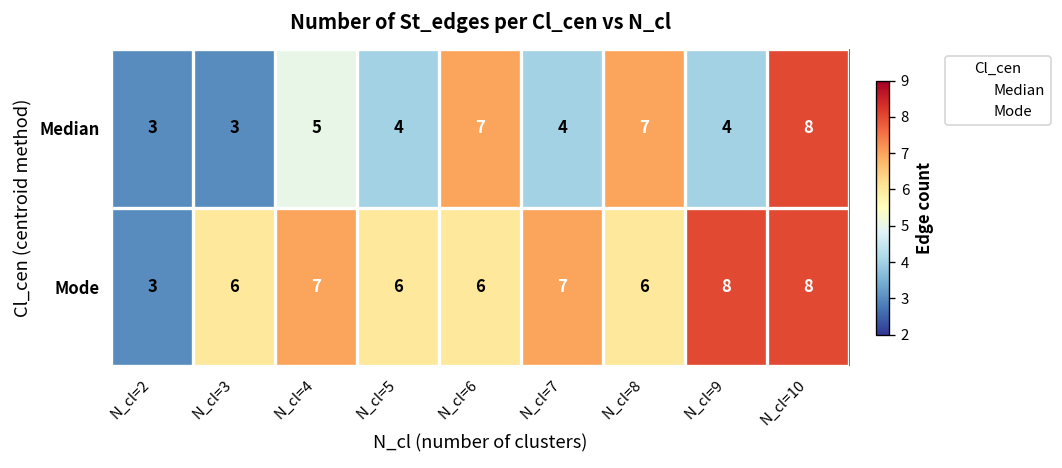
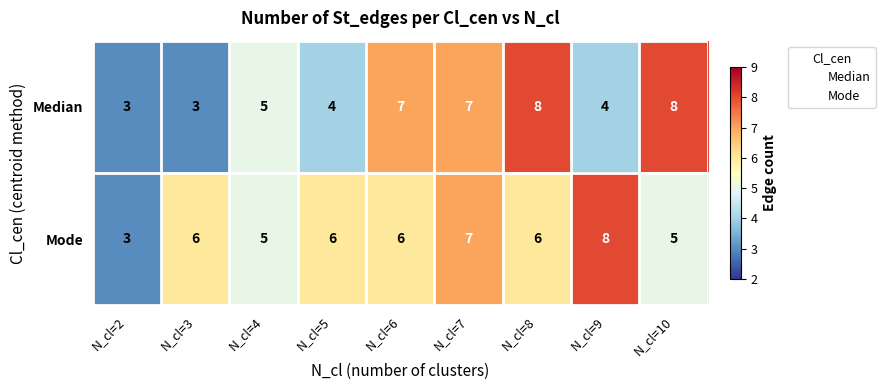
Median, N_cl=7: 4 -> 7
Median, N_cl=8: 7 -> 8
Mode, N_cl=4: 7 -> 5
Mode, N_cl=10: 8 -> 5
